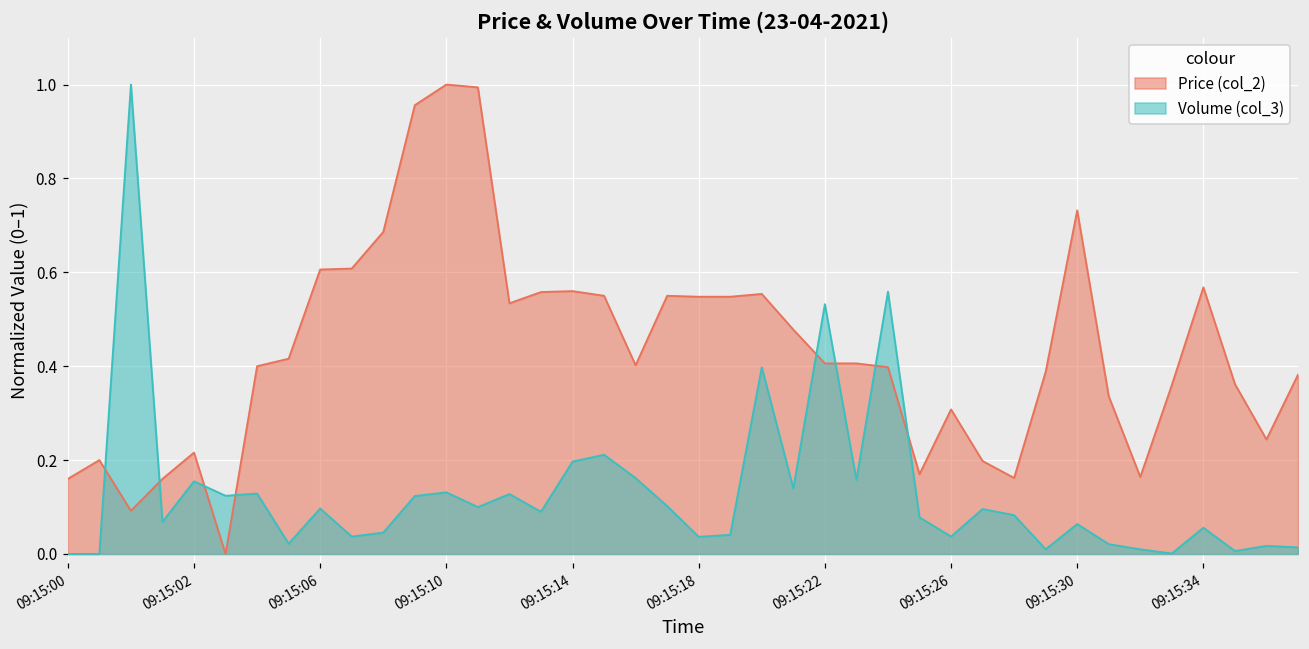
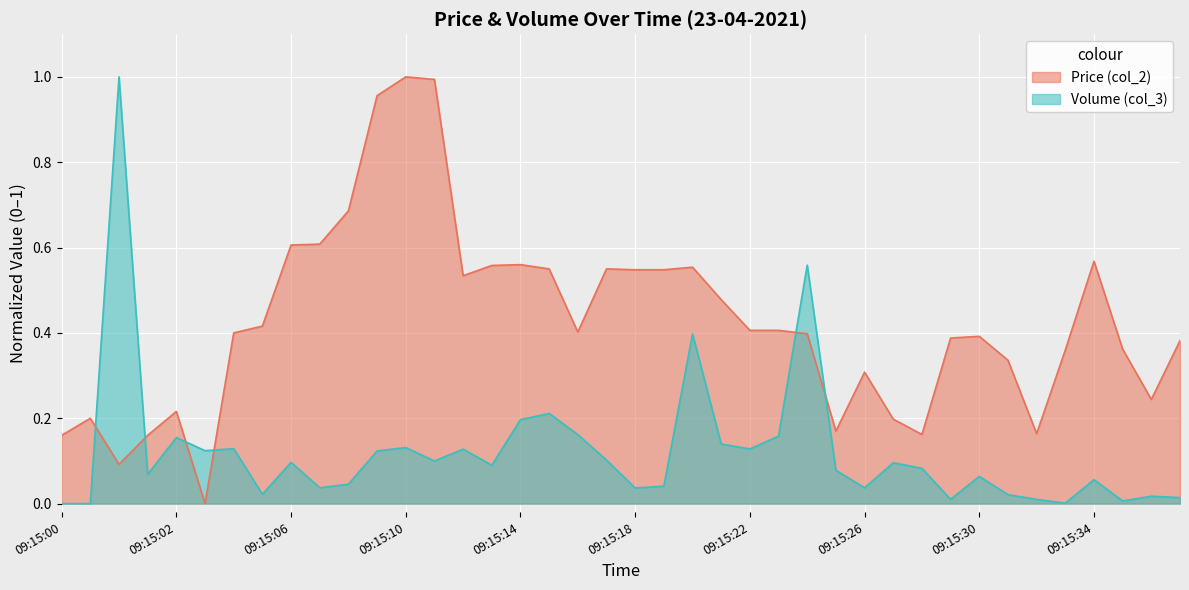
Volume (col_3), 09:15:22: 0.53 -> 0.13
Price (col_2), 09:15:30: 0.73 -> 0.39
